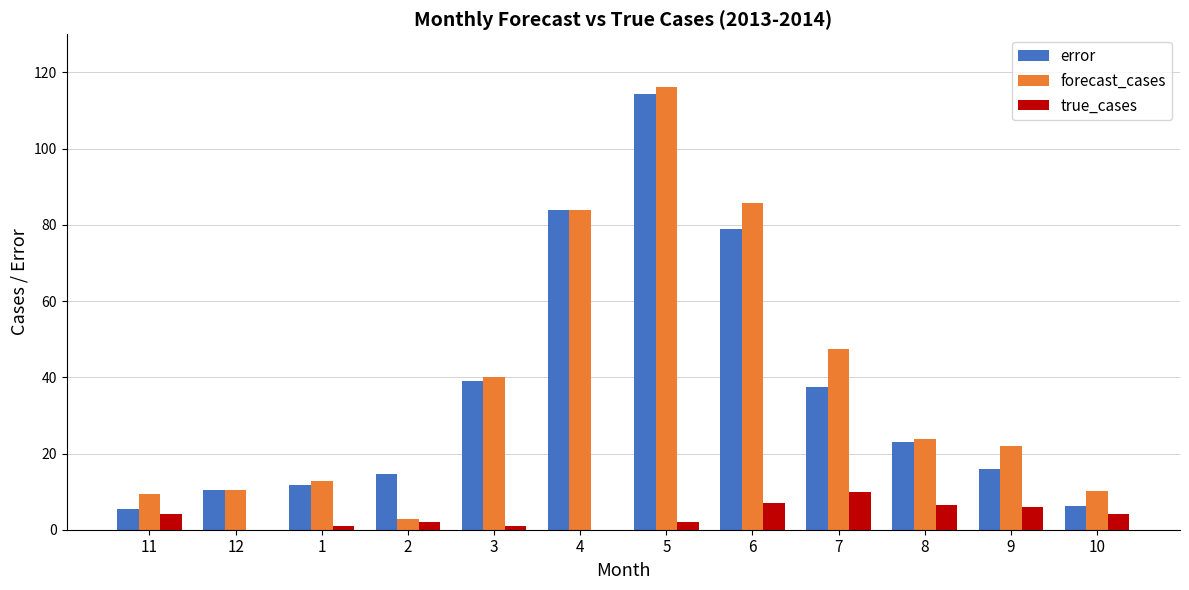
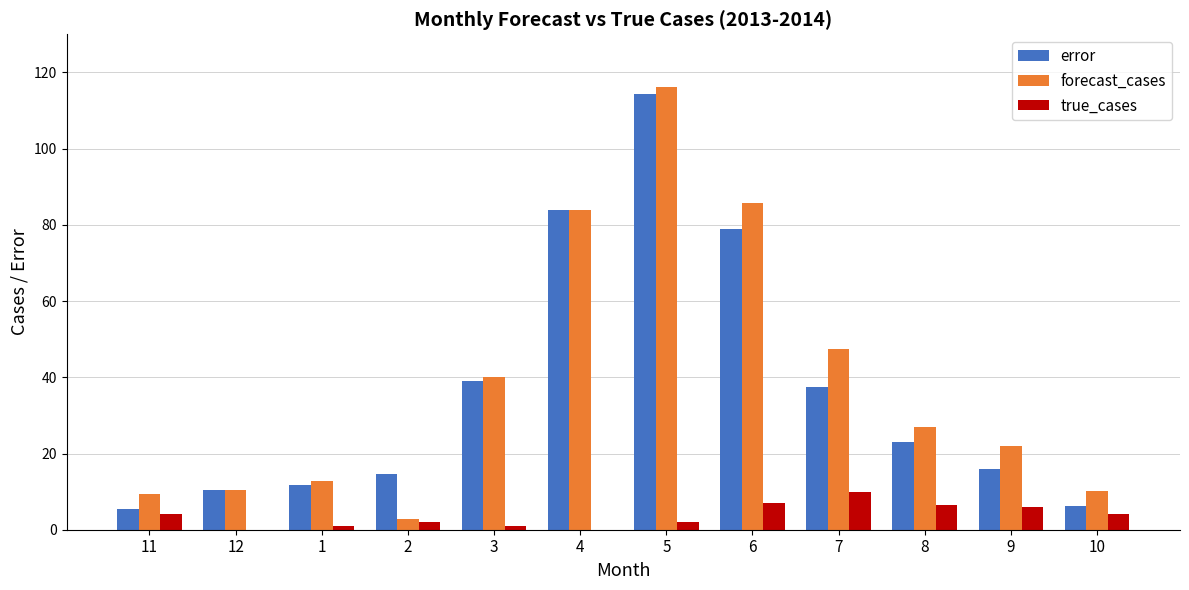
forecast_cases, 8: 24 -> 27
